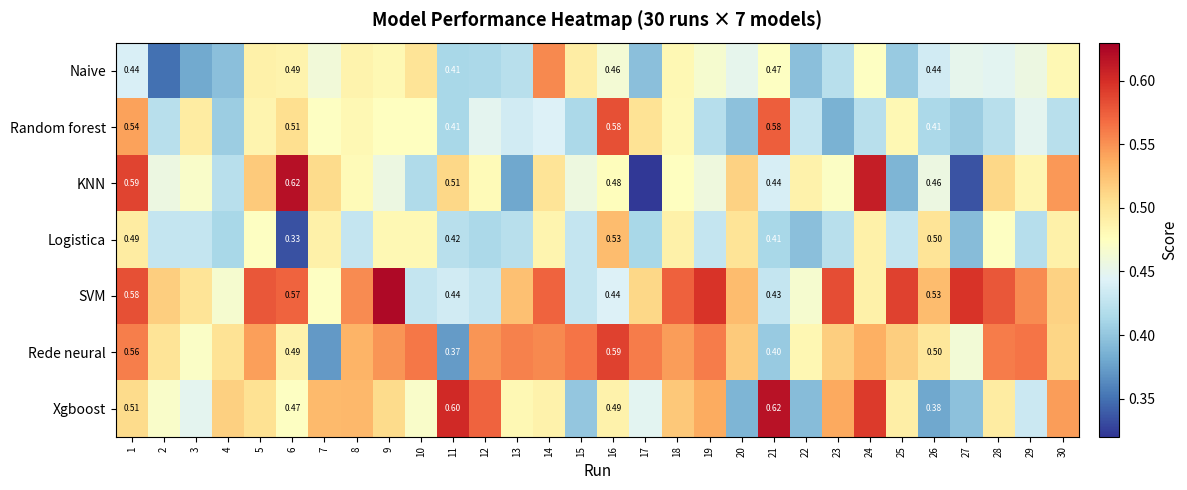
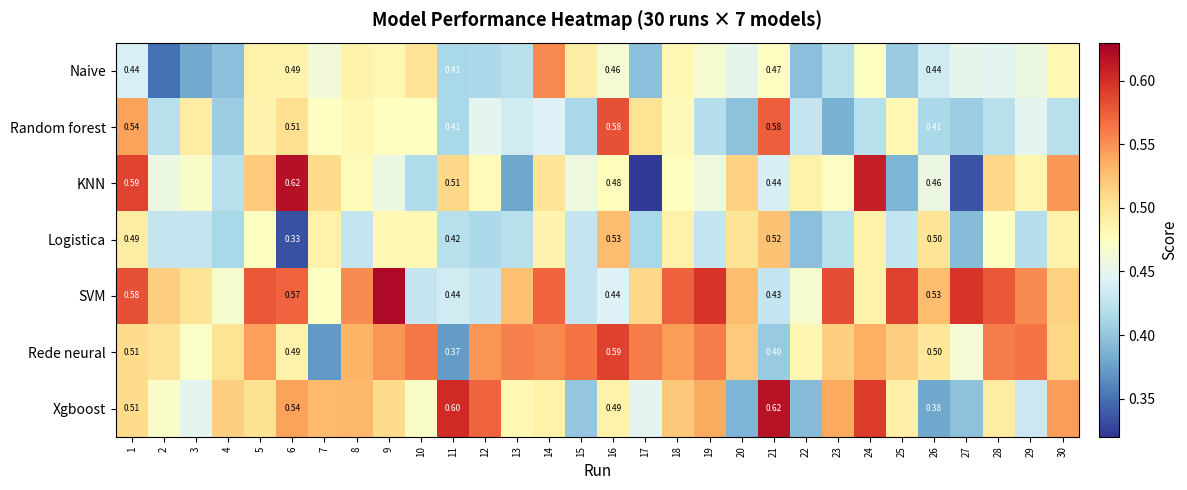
Logistica, 21: 0.41 -> 0.52
Rede neural, 1: 0.56 -> 0.51
Xgboost, 6: 0.47 -> 0.54
